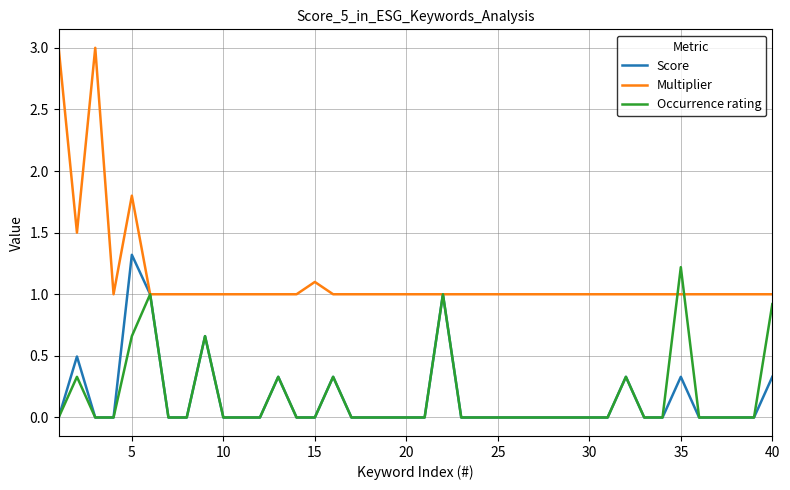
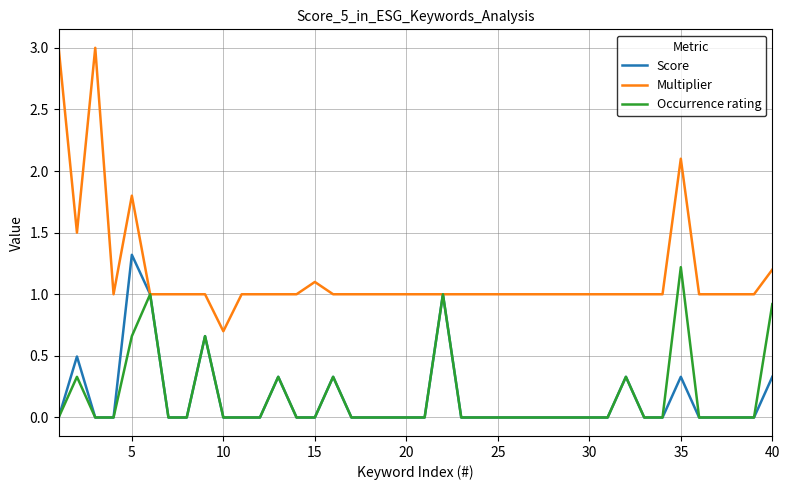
Multiplier, 10: 1.0 -> 0.7
Multiplier, 35: 1.0 -> 2.1
Multiplier, 40: 1.0 -> 1.2
